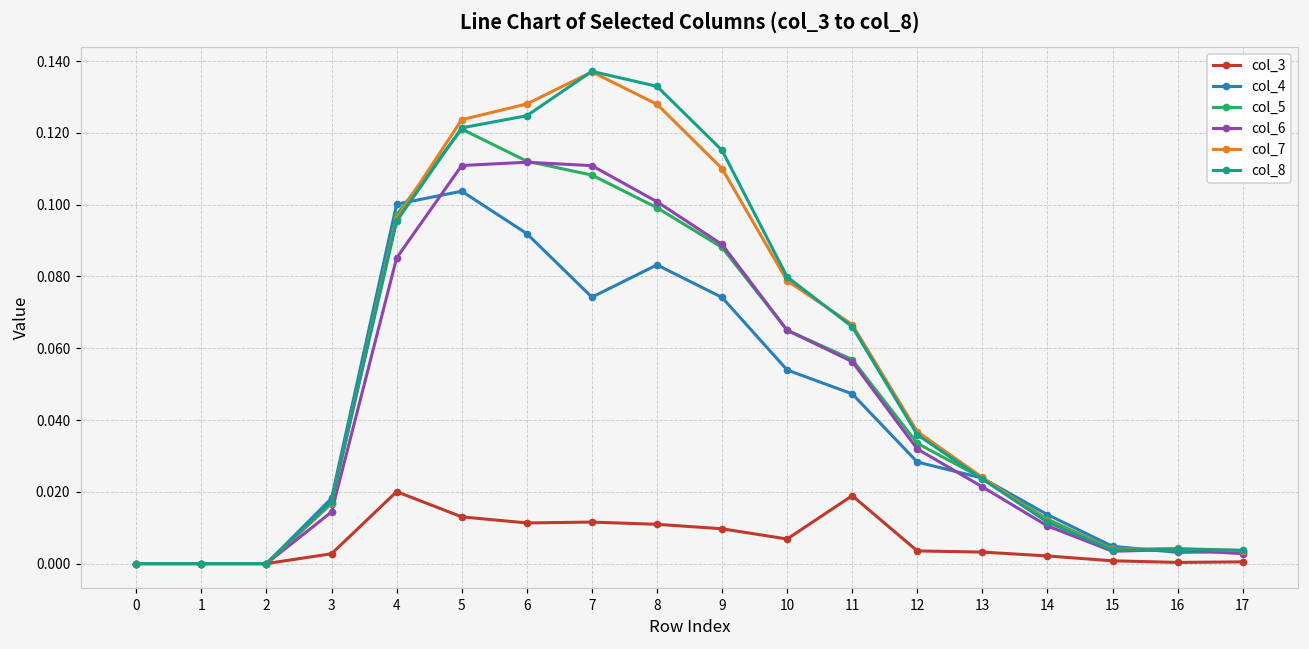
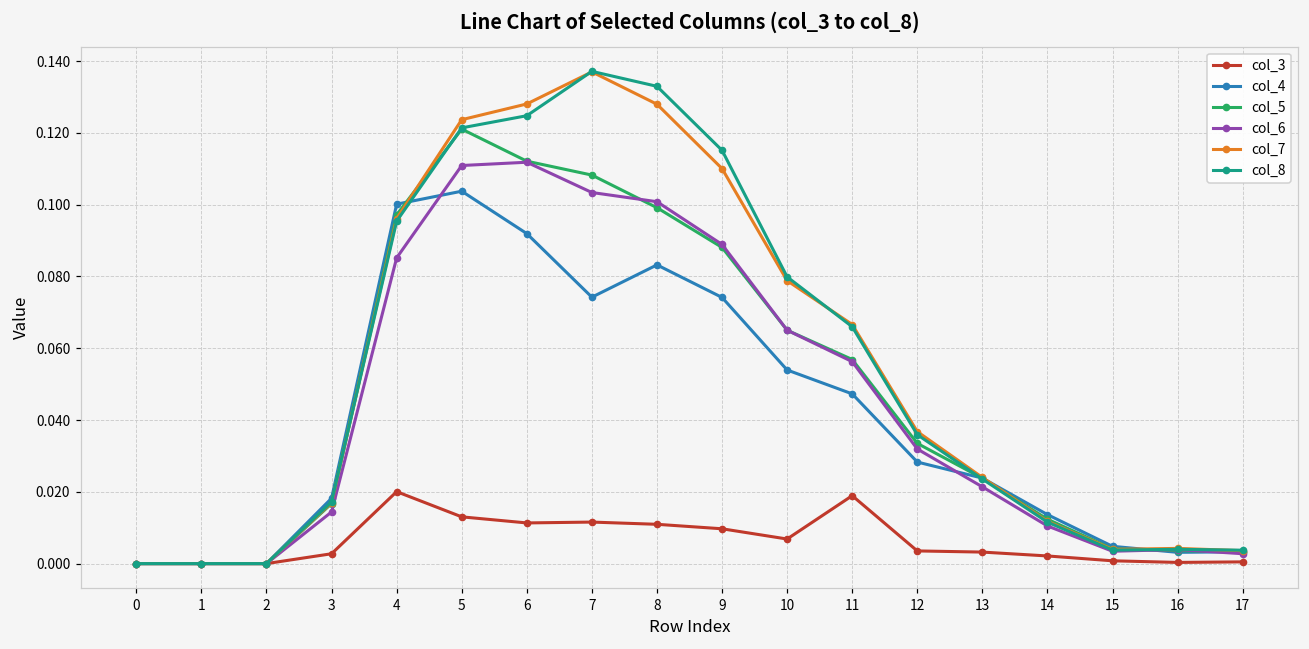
col_6, 7: 0.111 -> 0.103
